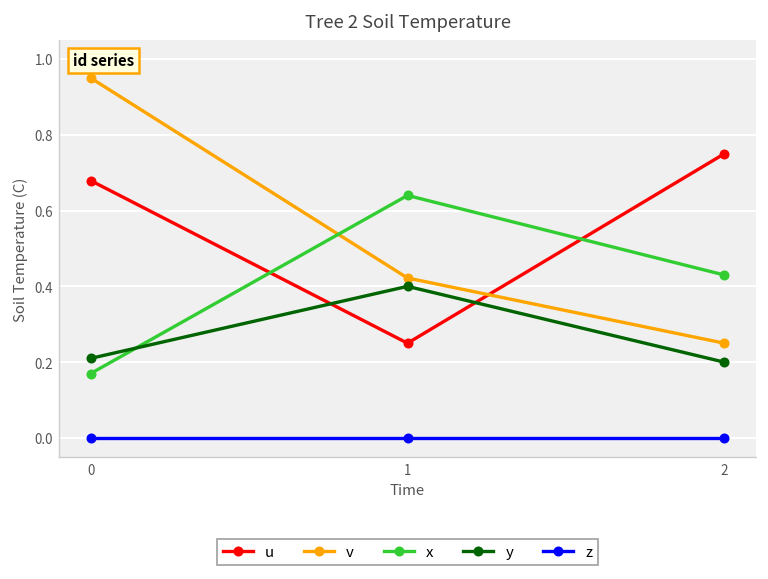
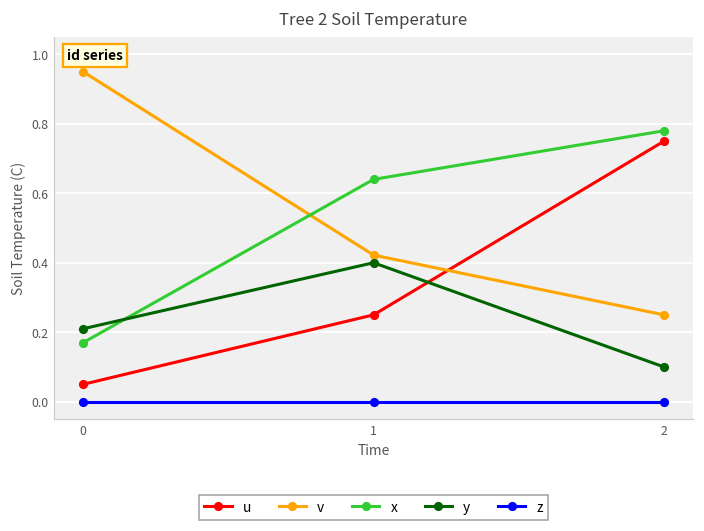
u, 0: 0.68 -> 0.05
x, 2: 0.43 -> 0.78
y, 2: 0.2 -> 0.1
